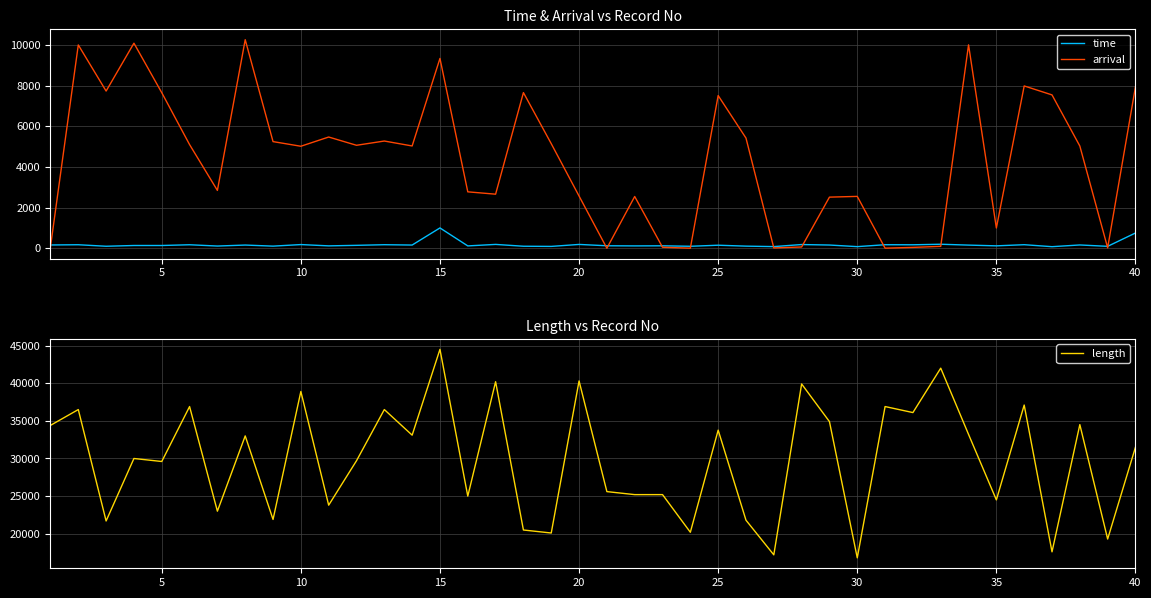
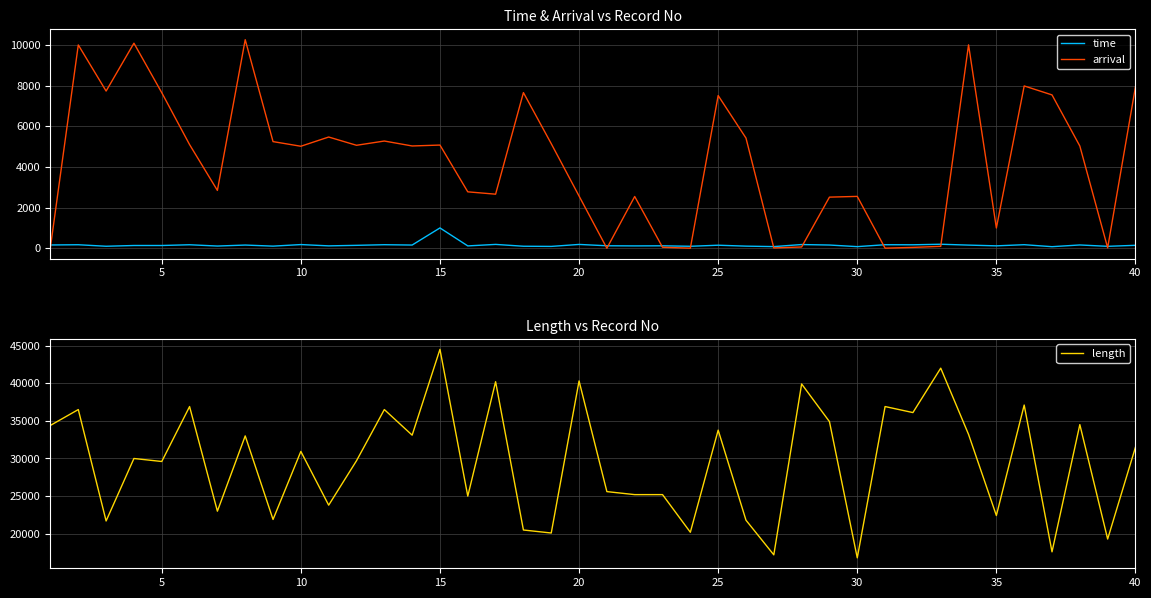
Time & Arrival vs Record No, arrival, 15: 9300 -> 5100
Time & Arrival vs Record No, time, 40: 800 -> 100
Length vs Record No, 10: 39000 -> 31000
Length vs Record No, 35: 25000 -> 22000
